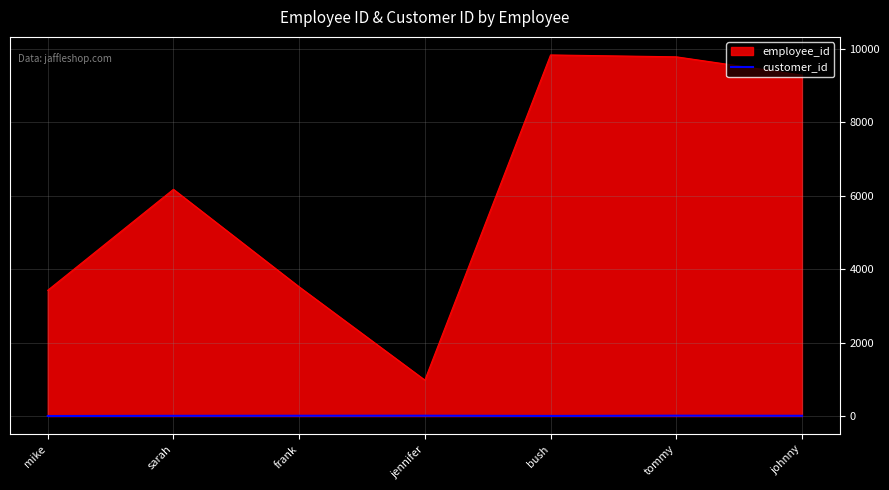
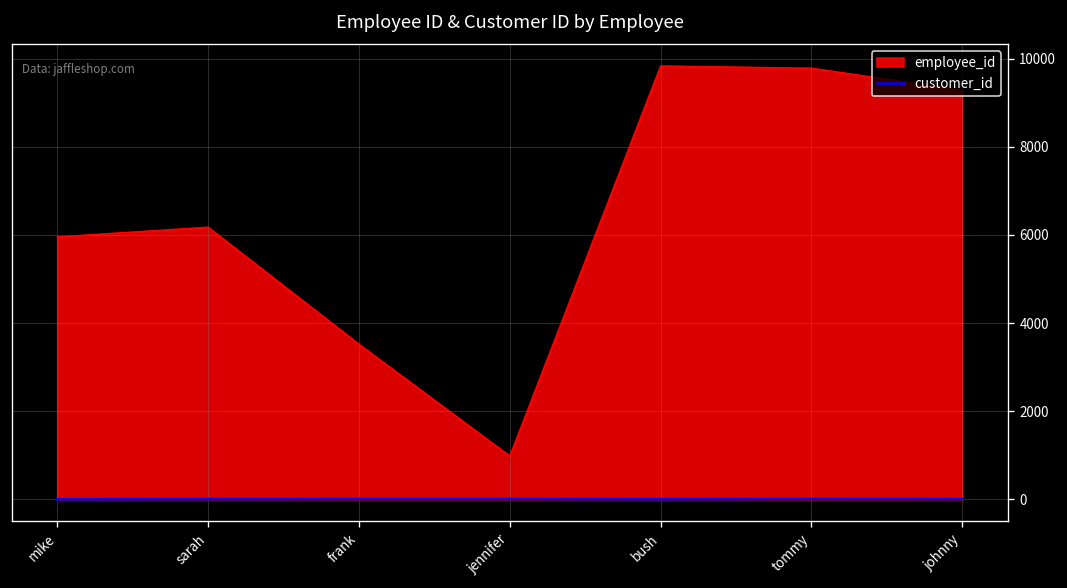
employee_id, mike: 3400 -> 6000
